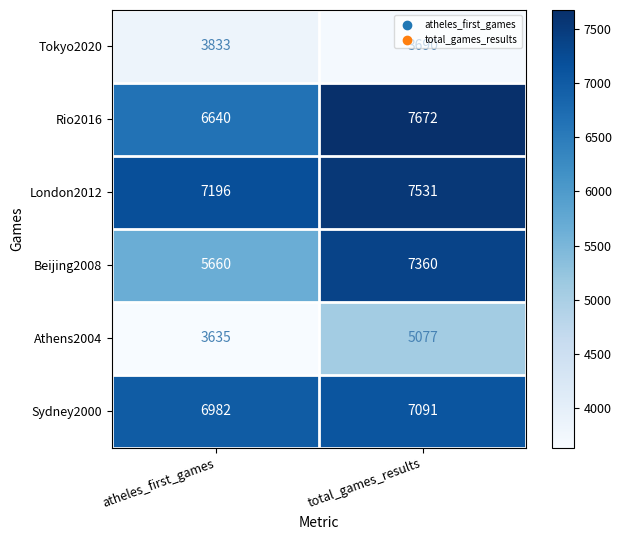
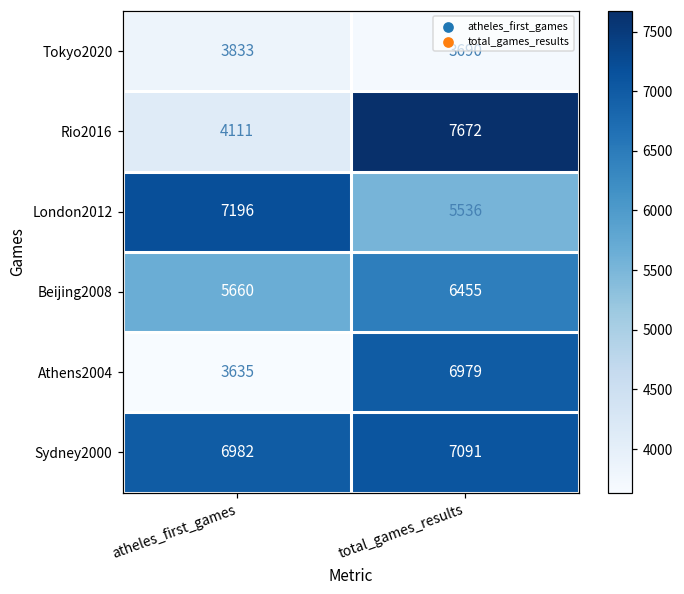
Rio2016, atheles_first_games: 6640 -> 4111
London2012, total_games_results: 7531 -> 5536
Beijing2008, total_games_results: 7360 -> 6455
Athens2004, total_games_results: 5077 -> 6979
